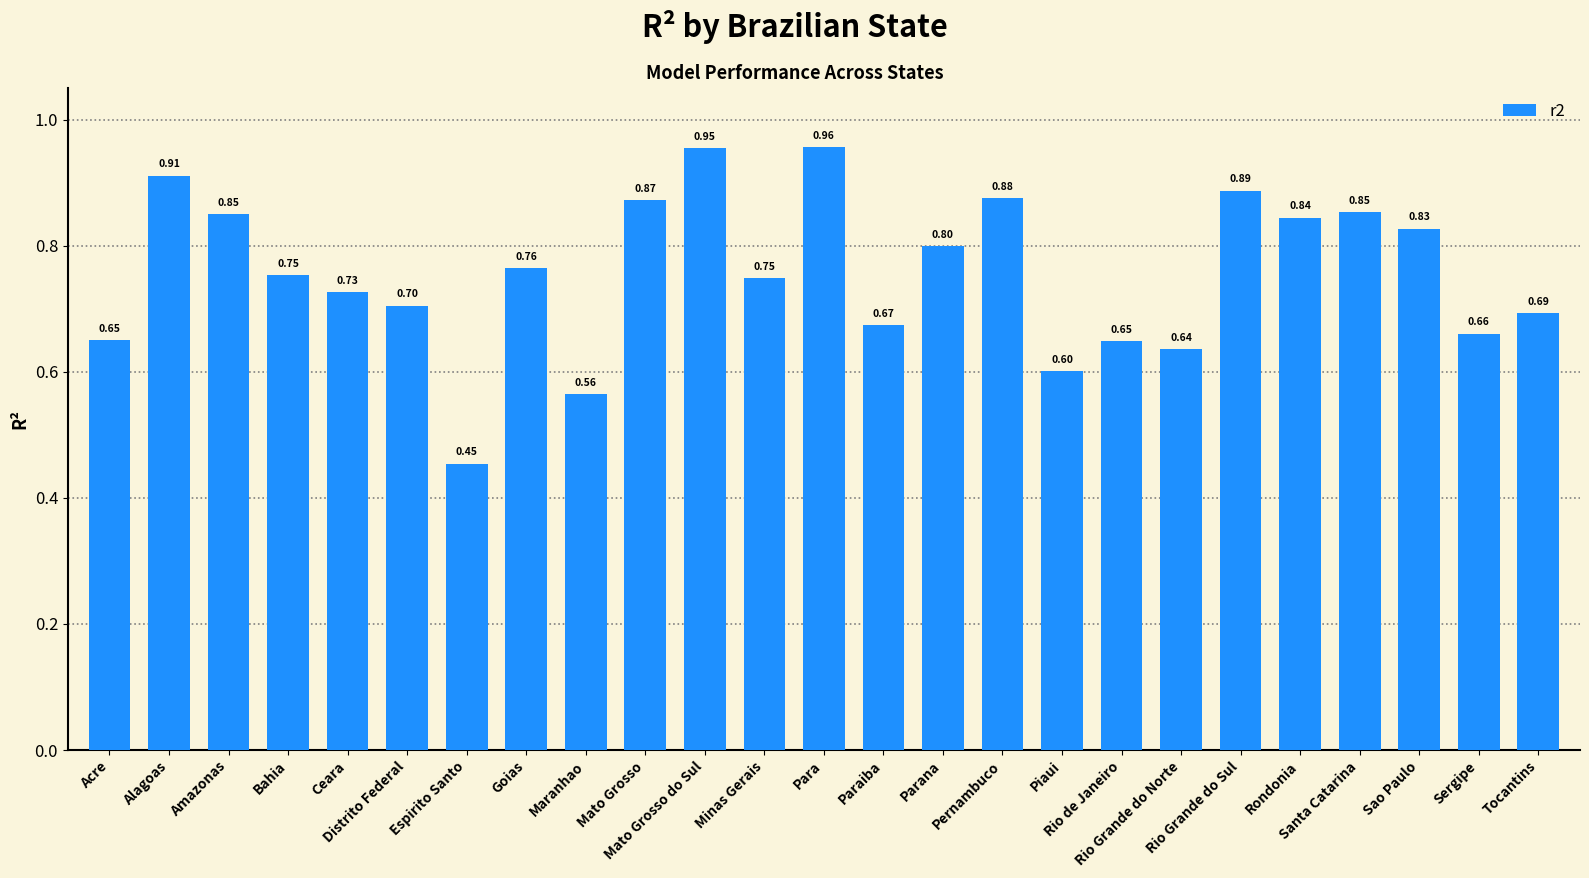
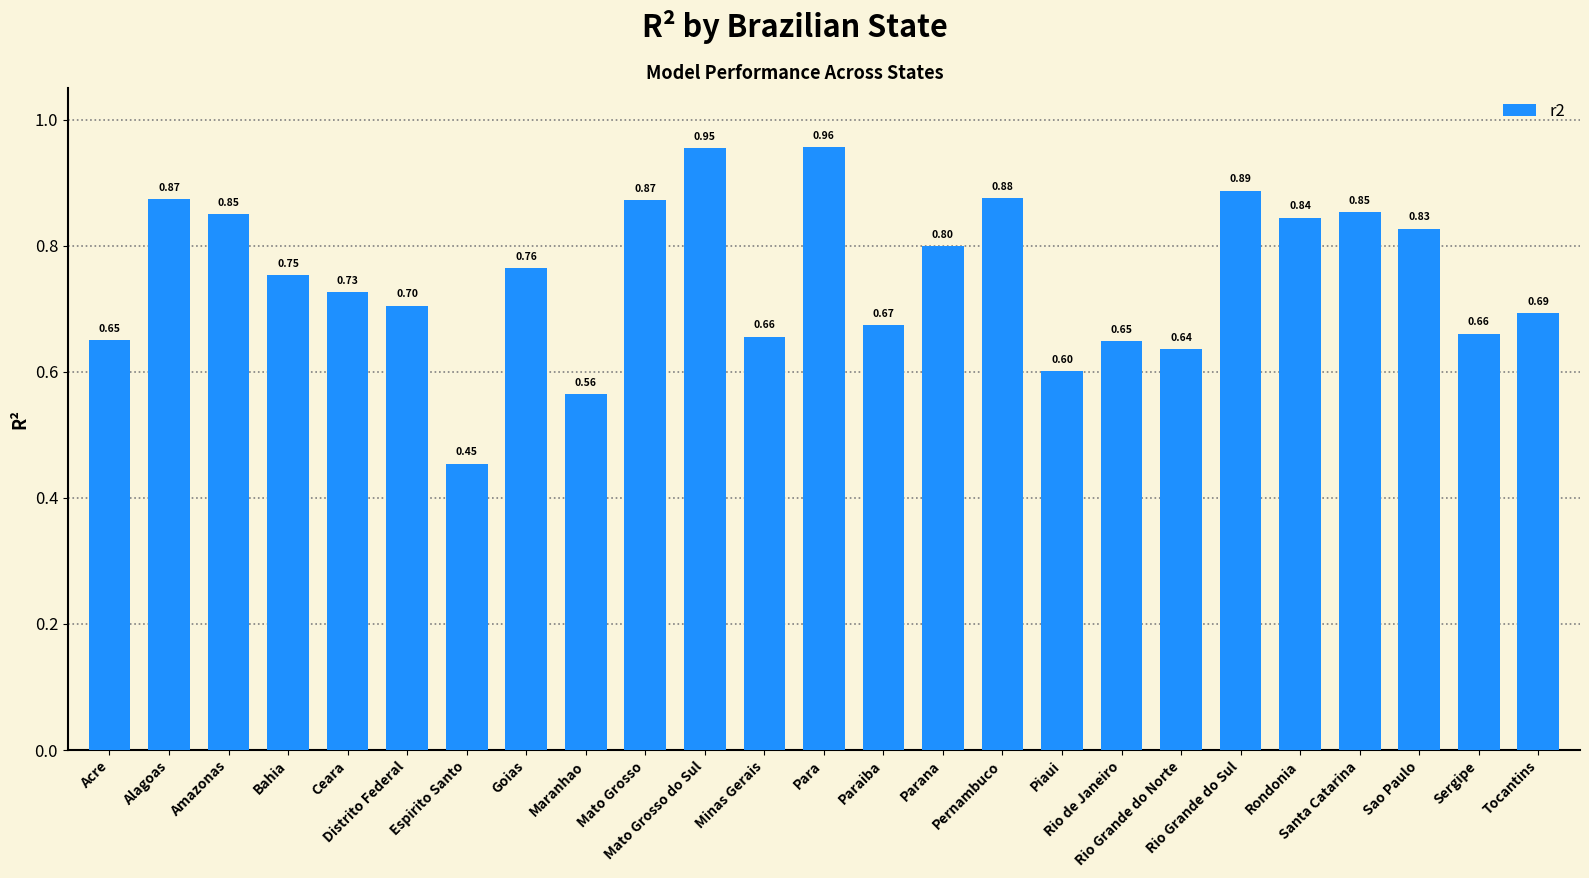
Alagoas: 0.91 -> 0.87
Minas Gerais: 0.75 -> 0.66
